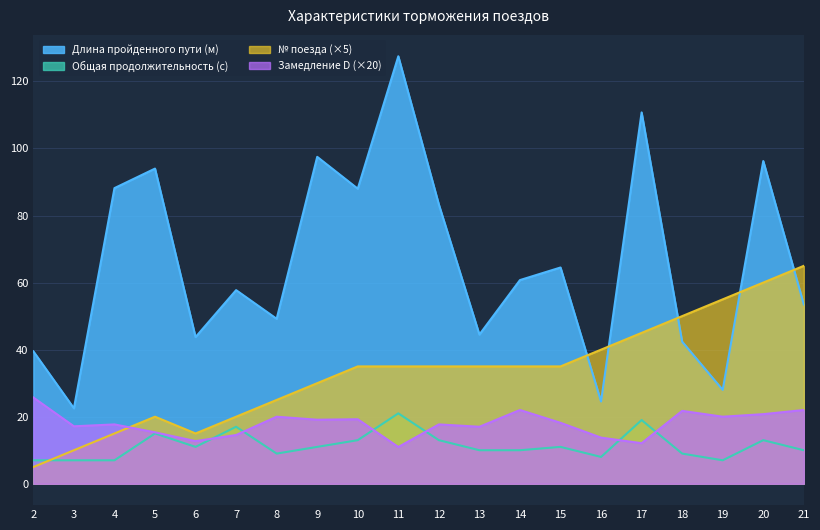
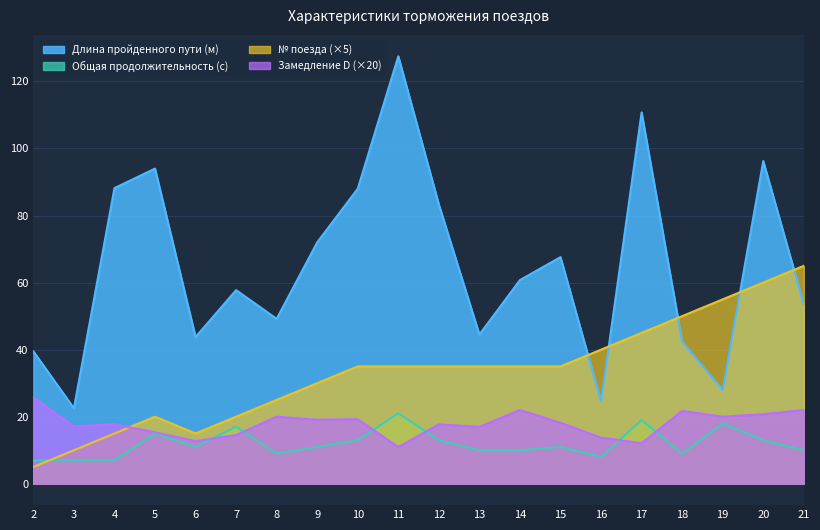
Длина пройденного пути (м), 9: 98 -> 72
Длина пройденного пути (м), 15: 65 -> 68
Общая продолжительность (с), 19: 7 -> 18
